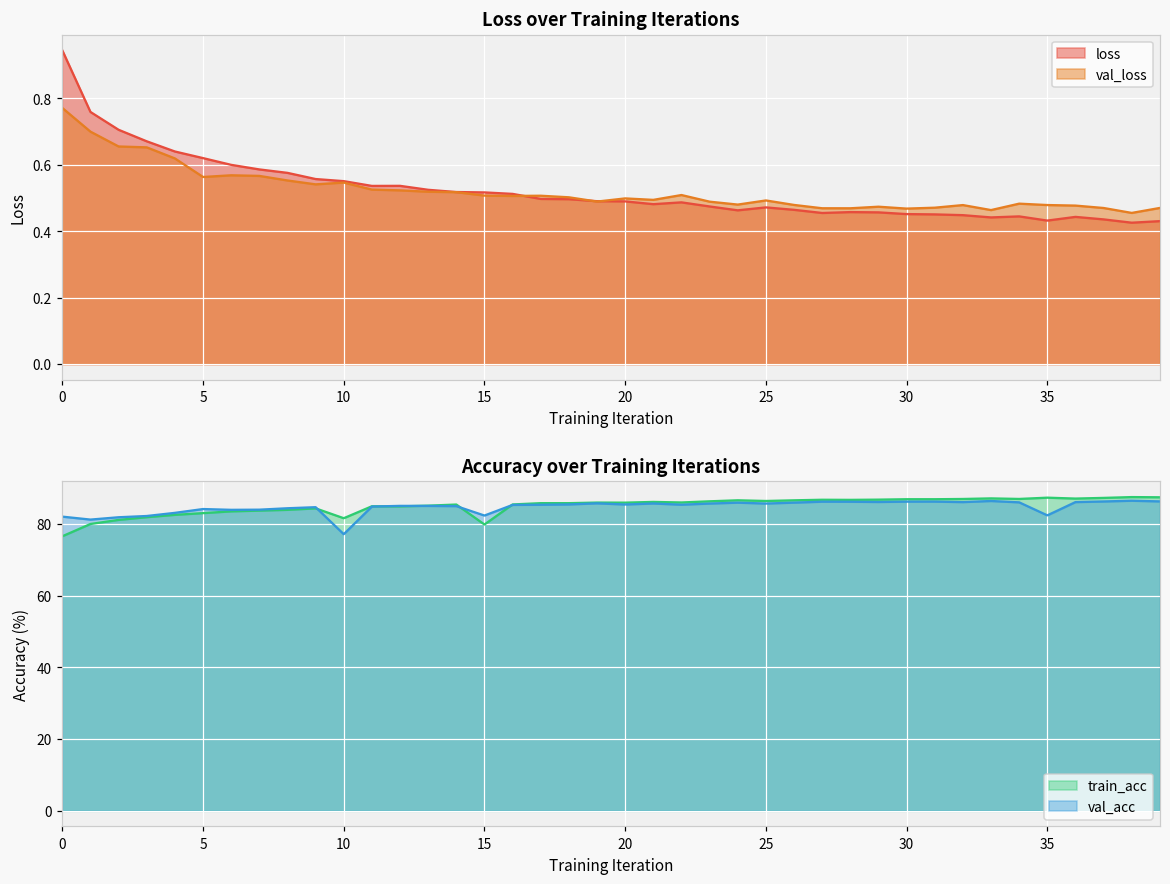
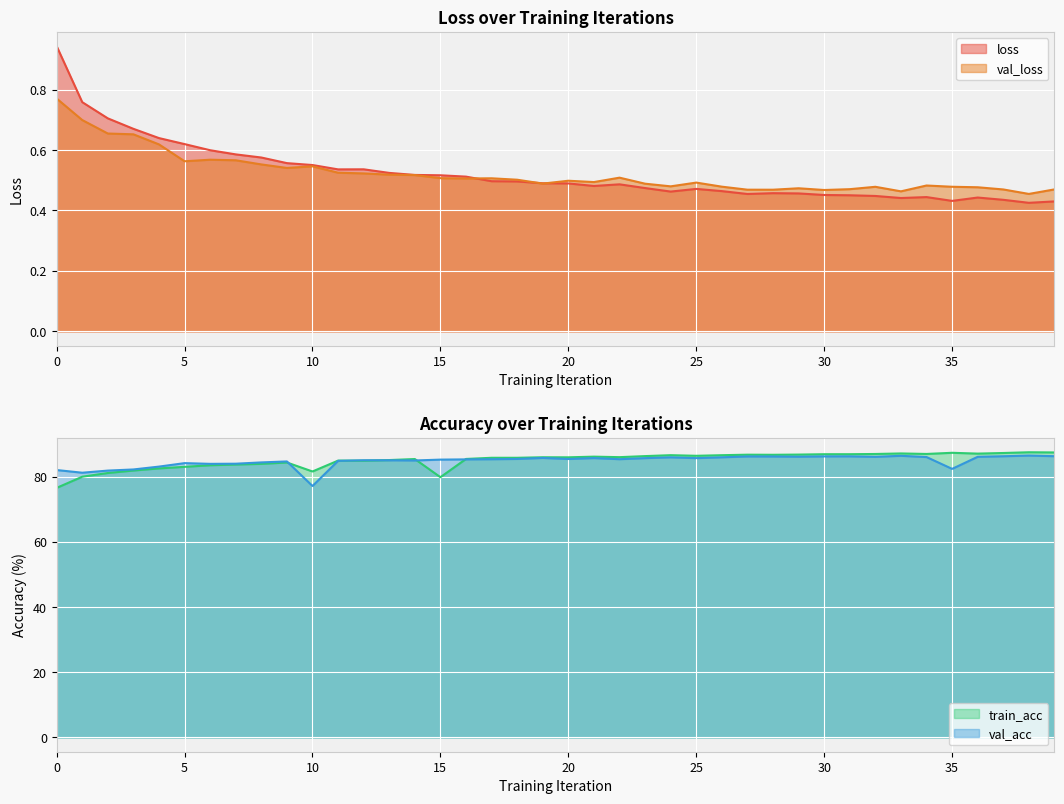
Accuracy over Training Iterations, val_acc, 15: 82 -> 85
